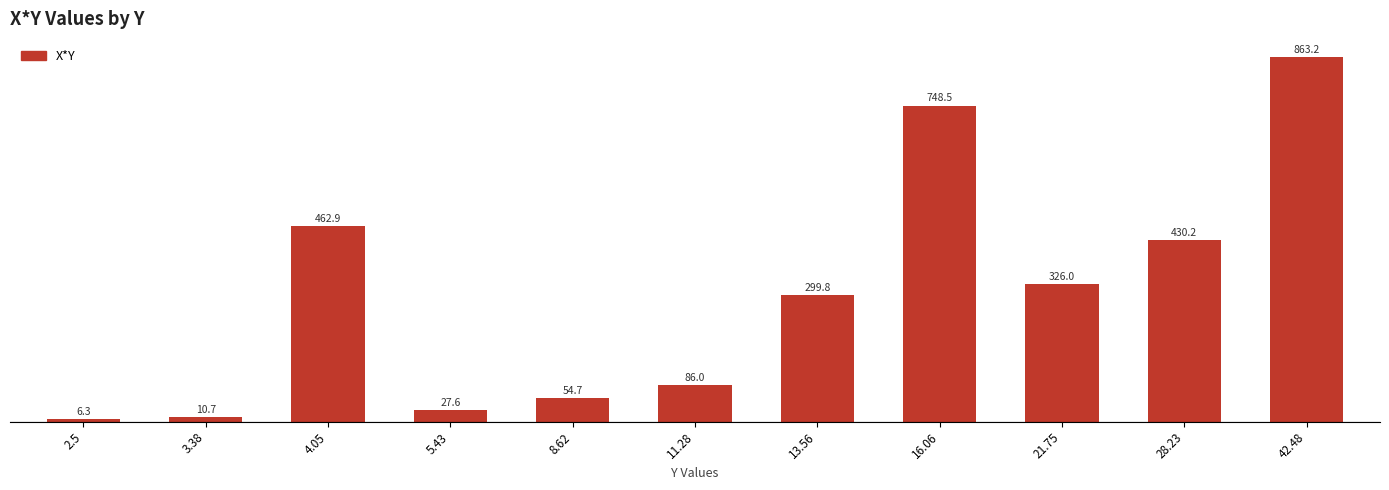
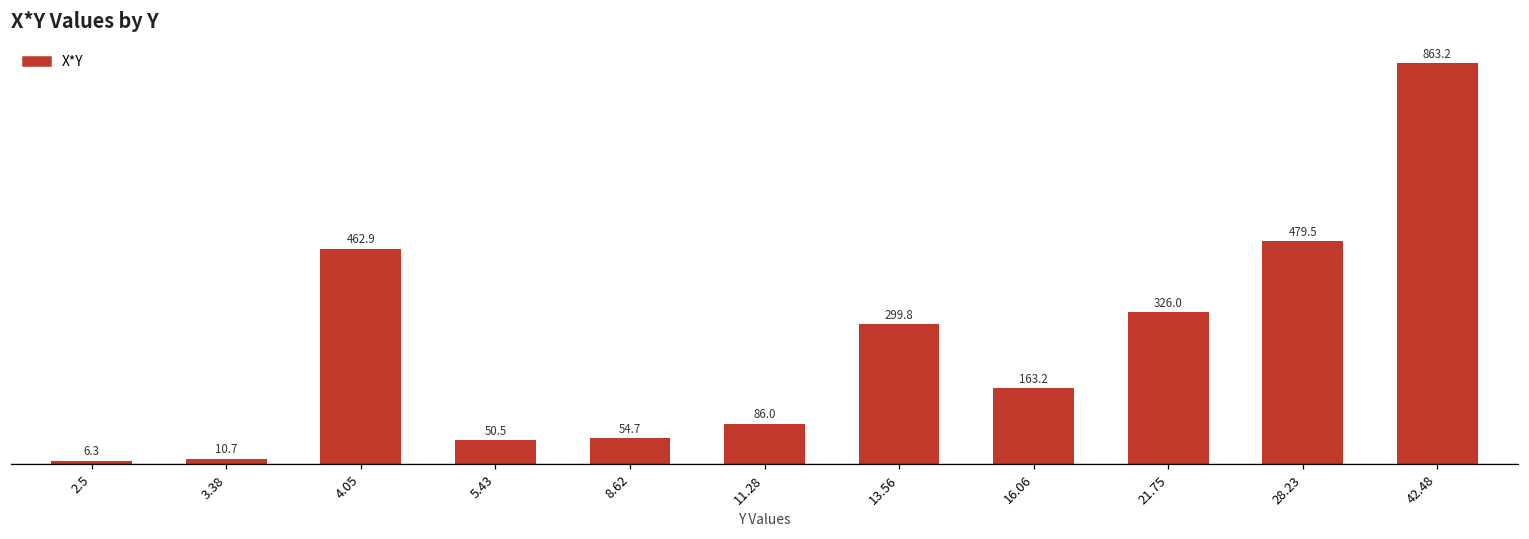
5.43: 27.6 -> 50.5
16.06: 748.5 -> 163.2
28.23: 430.2 -> 479.5
